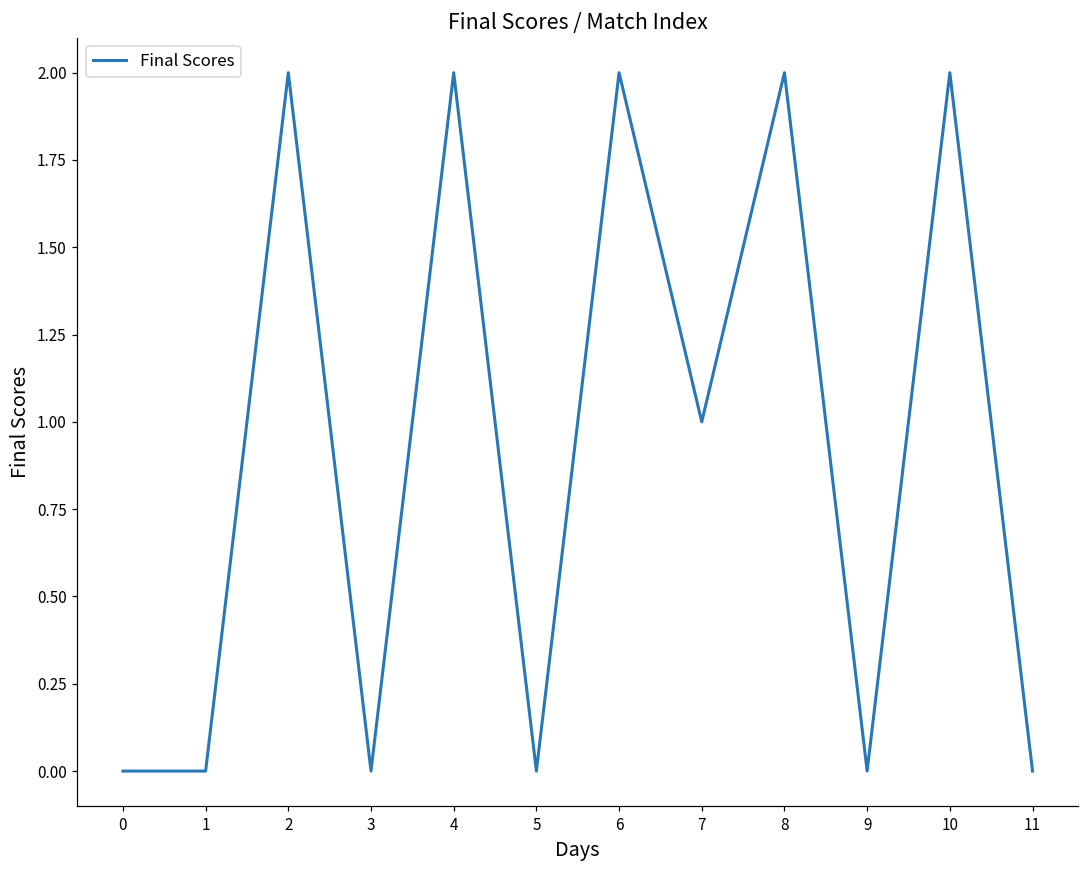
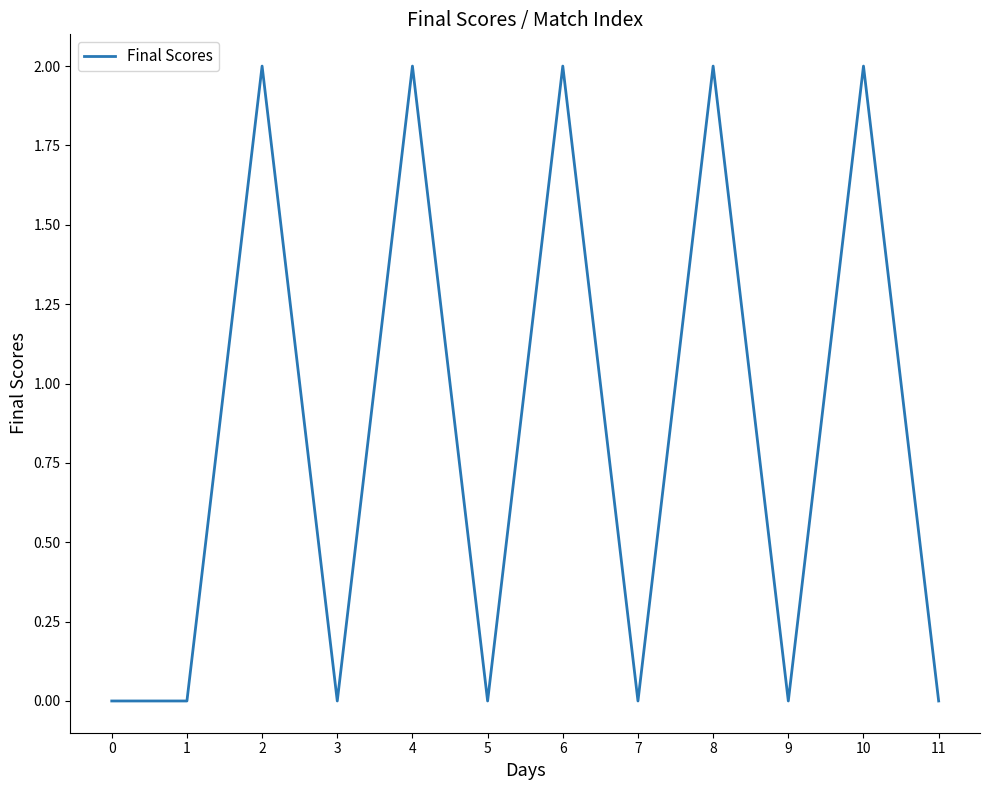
7: 1 -> 0
